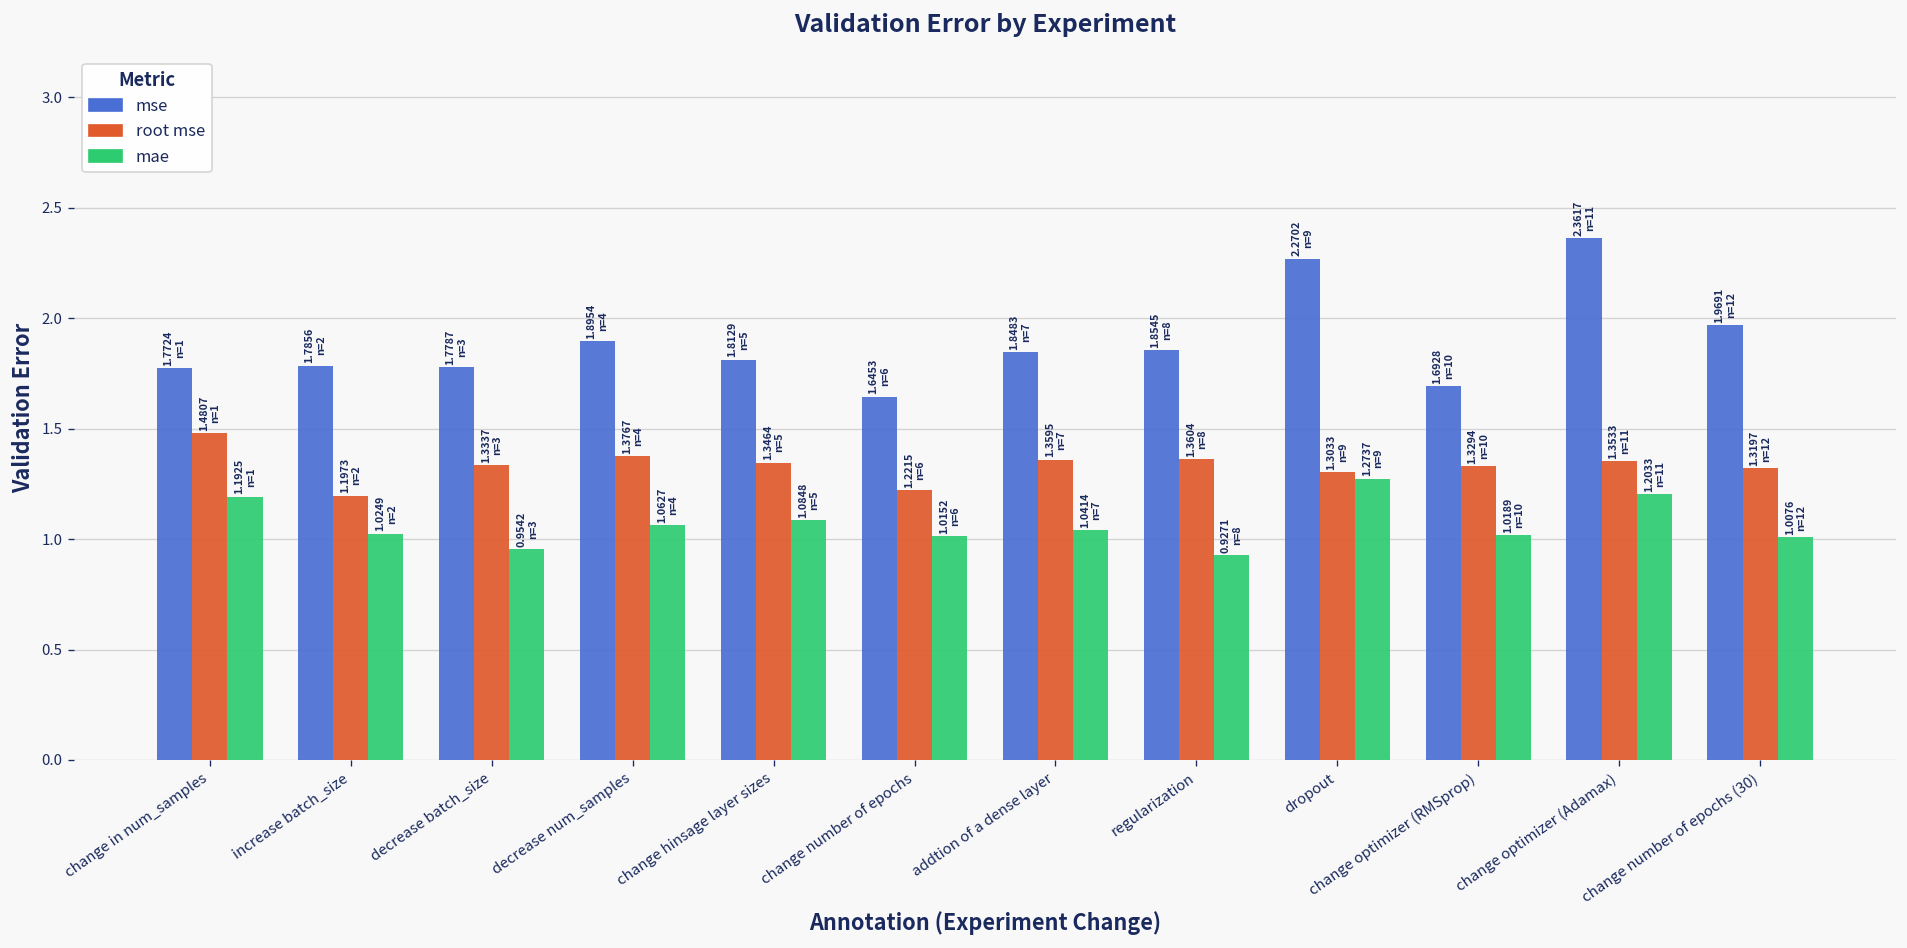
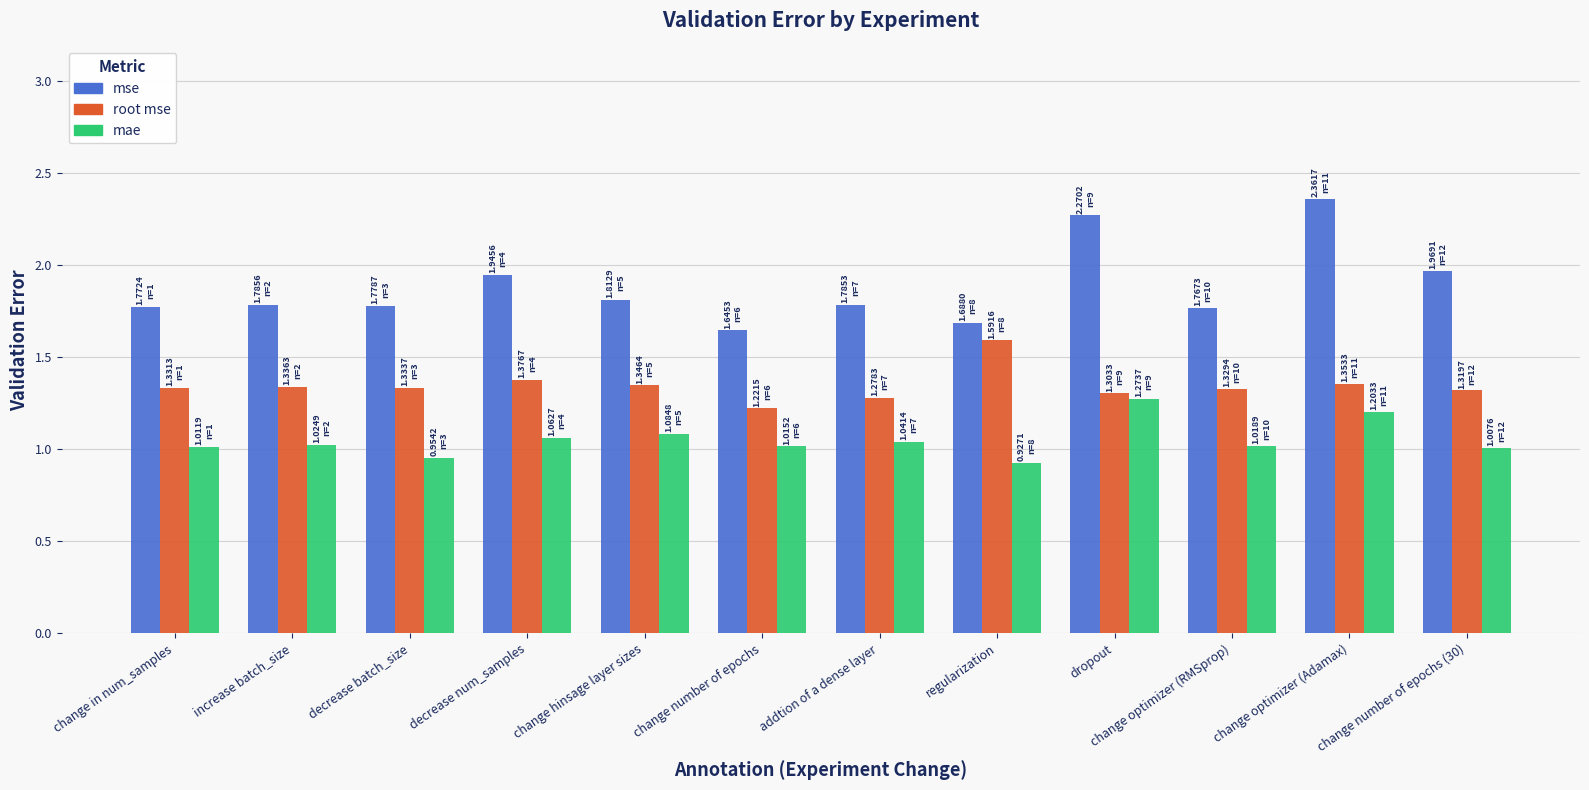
root mse, change in num_samples: 1.4807 -> 1.3313
mae, change in num_samples: 1.1925 -> 1.0119
root mse, increase batch_size: 1.1973 -> 1.3363
mse, decrease num_samples: 1.8954 -> 1.9456
mse, addtion of a dense layer: 1.8483 -> 1.7853
root mse, addtion of a dense layer: 1.3595 -> 1.2783
mse, regularization: 1.8545 -> 1.6880
root mse, regularization: 1.3604 -> 1.5916
mse, change optimizer (RMSprop): 1.6928 -> 1.7673
